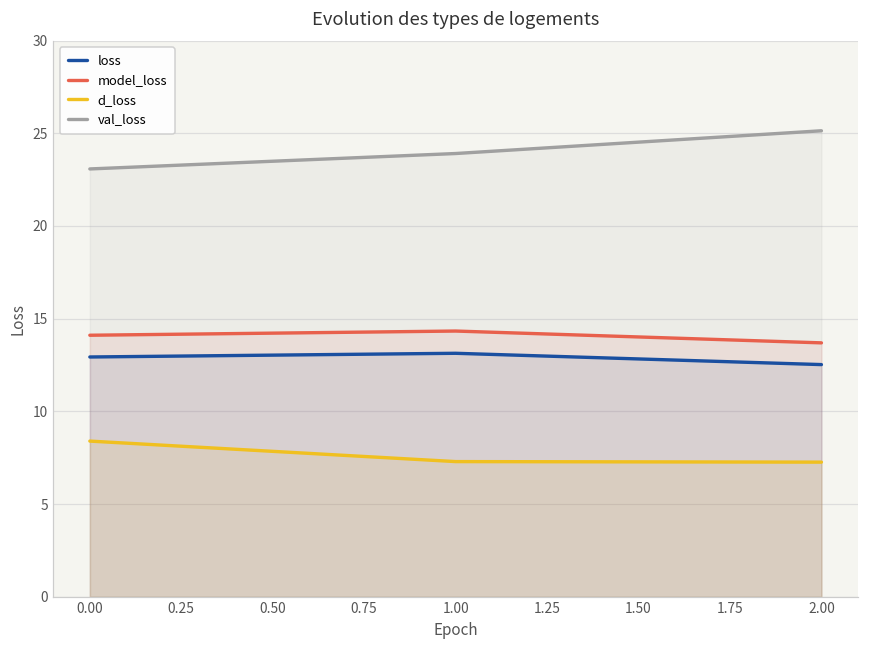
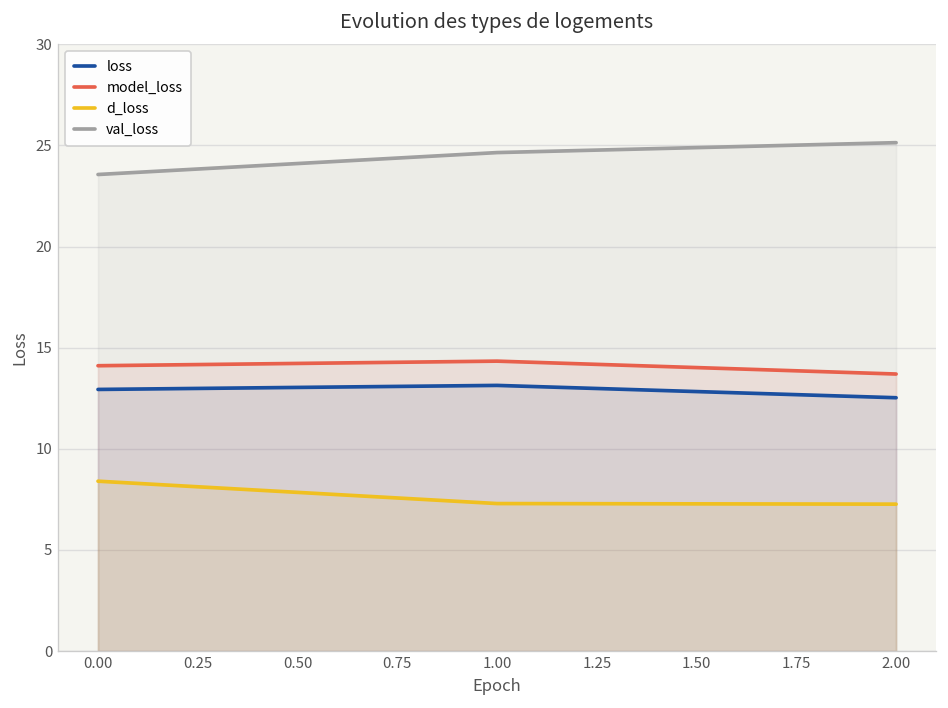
val_loss, 0.00: 23.1 -> 23.6
val_loss, 1.00: 23.9 -> 24.6
